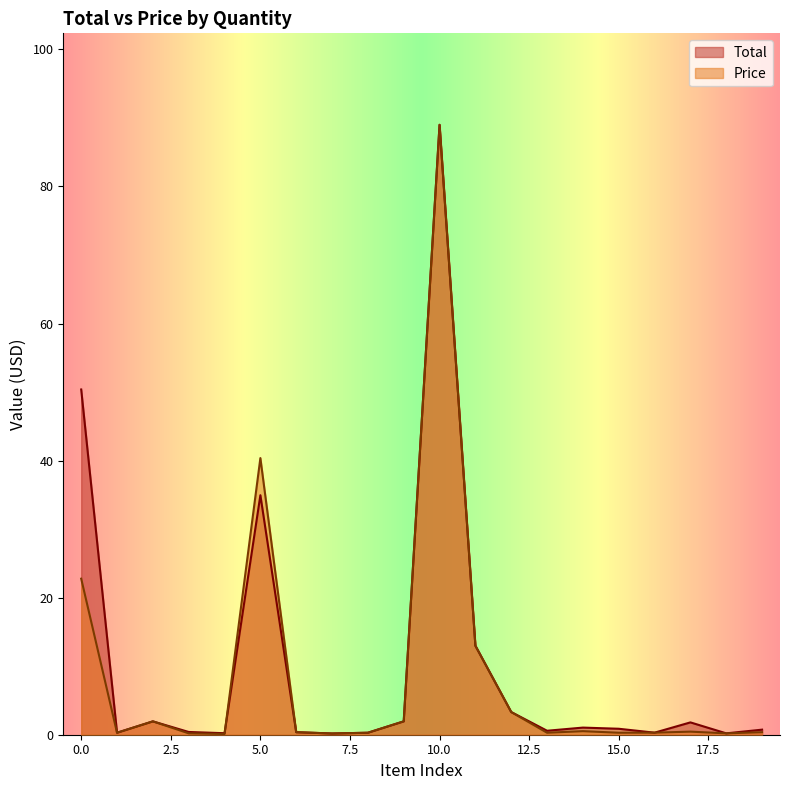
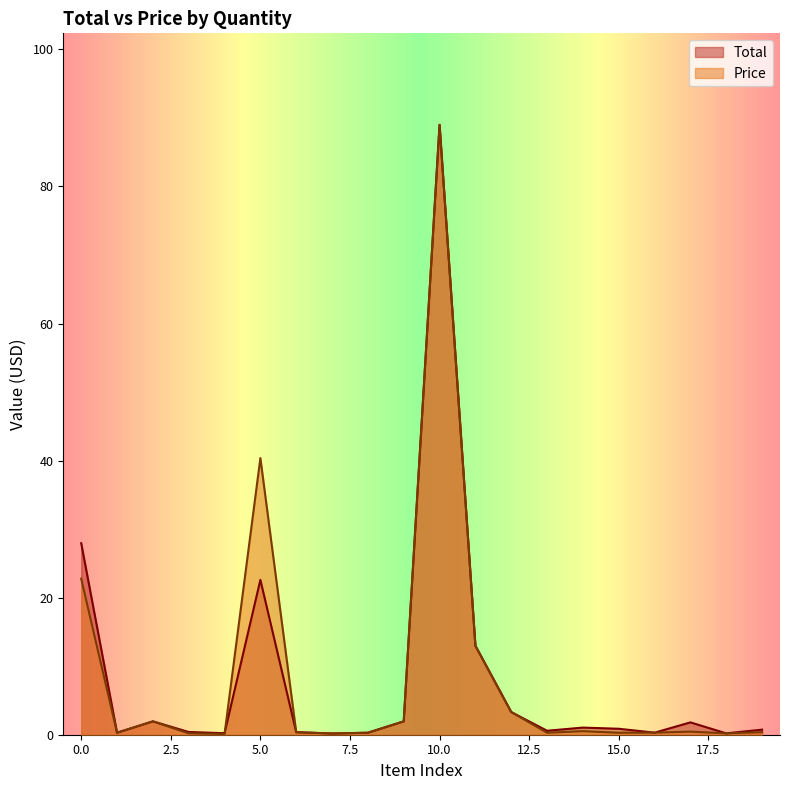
Total, 0.0: 50 -> 28
Total, 5.0: 35 -> 23
